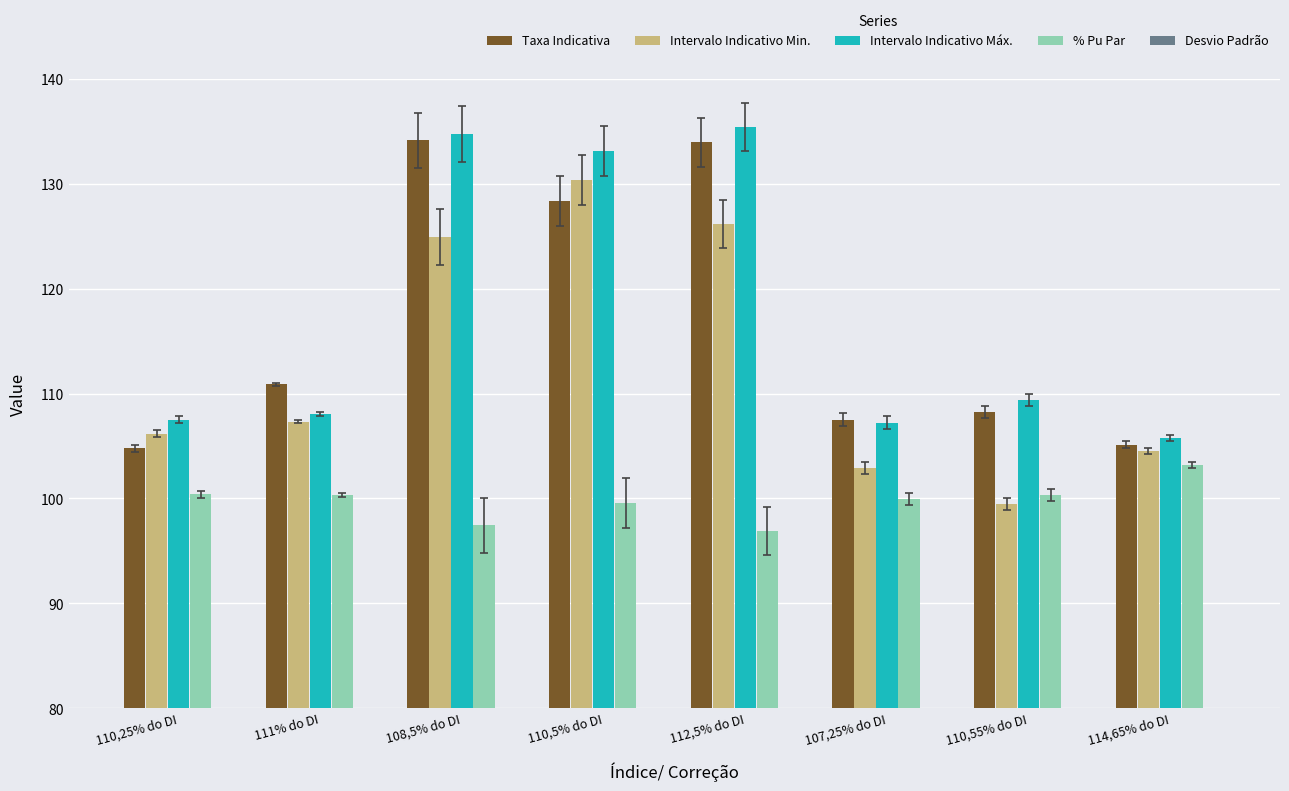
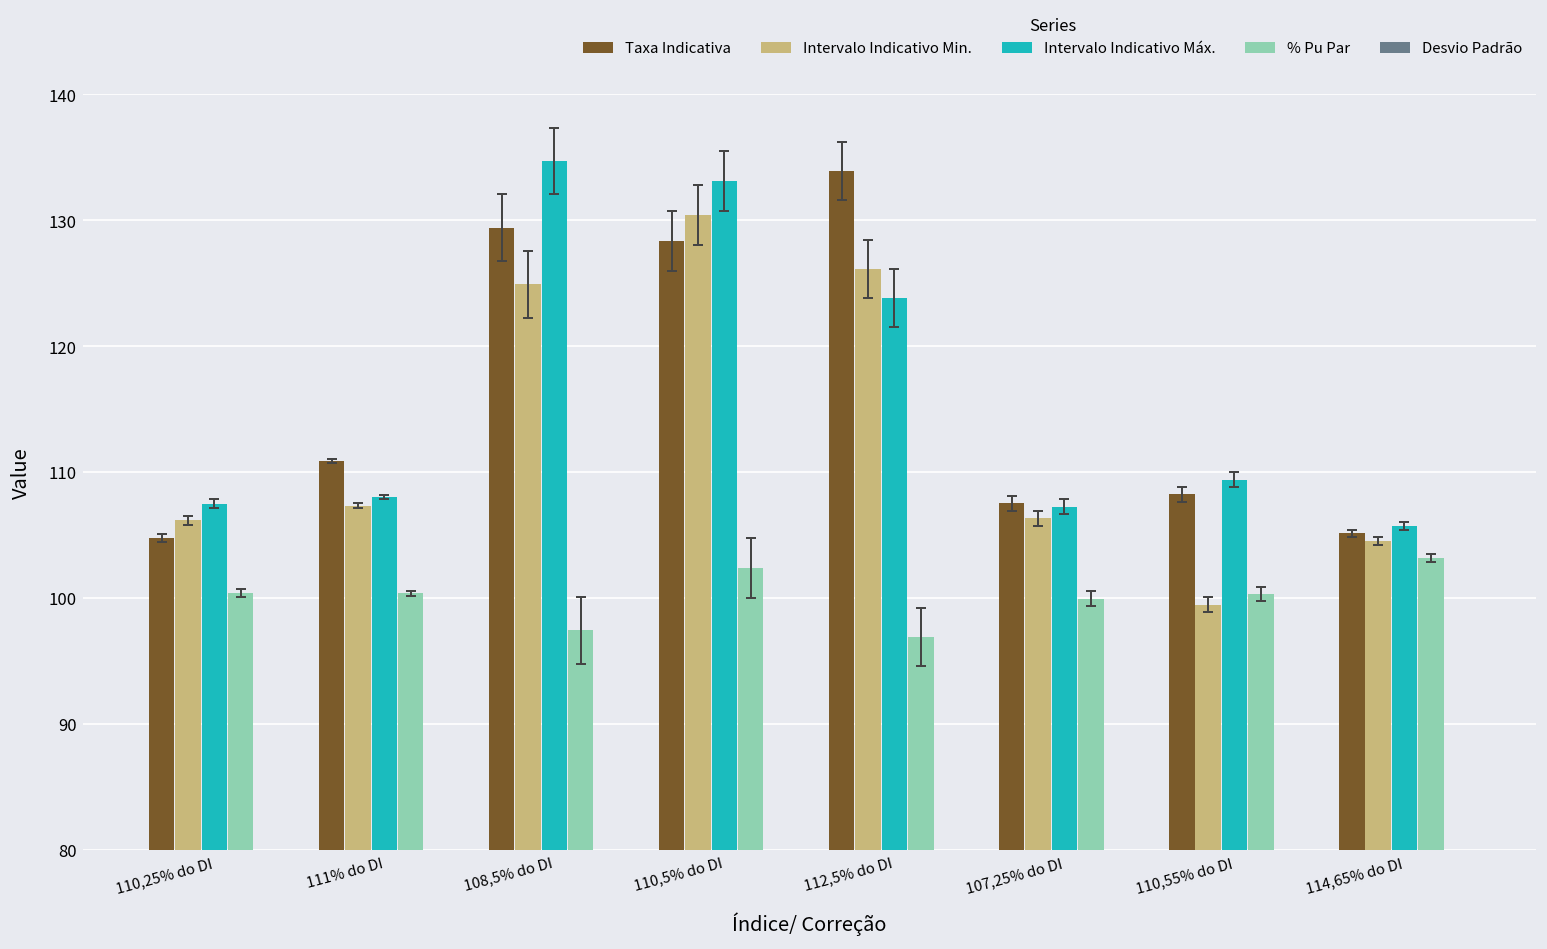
Taxa Indicativa, 108,5% do DI: 134.1 -> 129.4
% Pu Par, 110,5% do DI: 99.6 -> 102.4
Intervalo Indicativo Máx., 112,5% do DI: 135.4 -> 123.8
Intervalo Indicativo Min., 107,25% do DI: 102.9 -> 106.3
